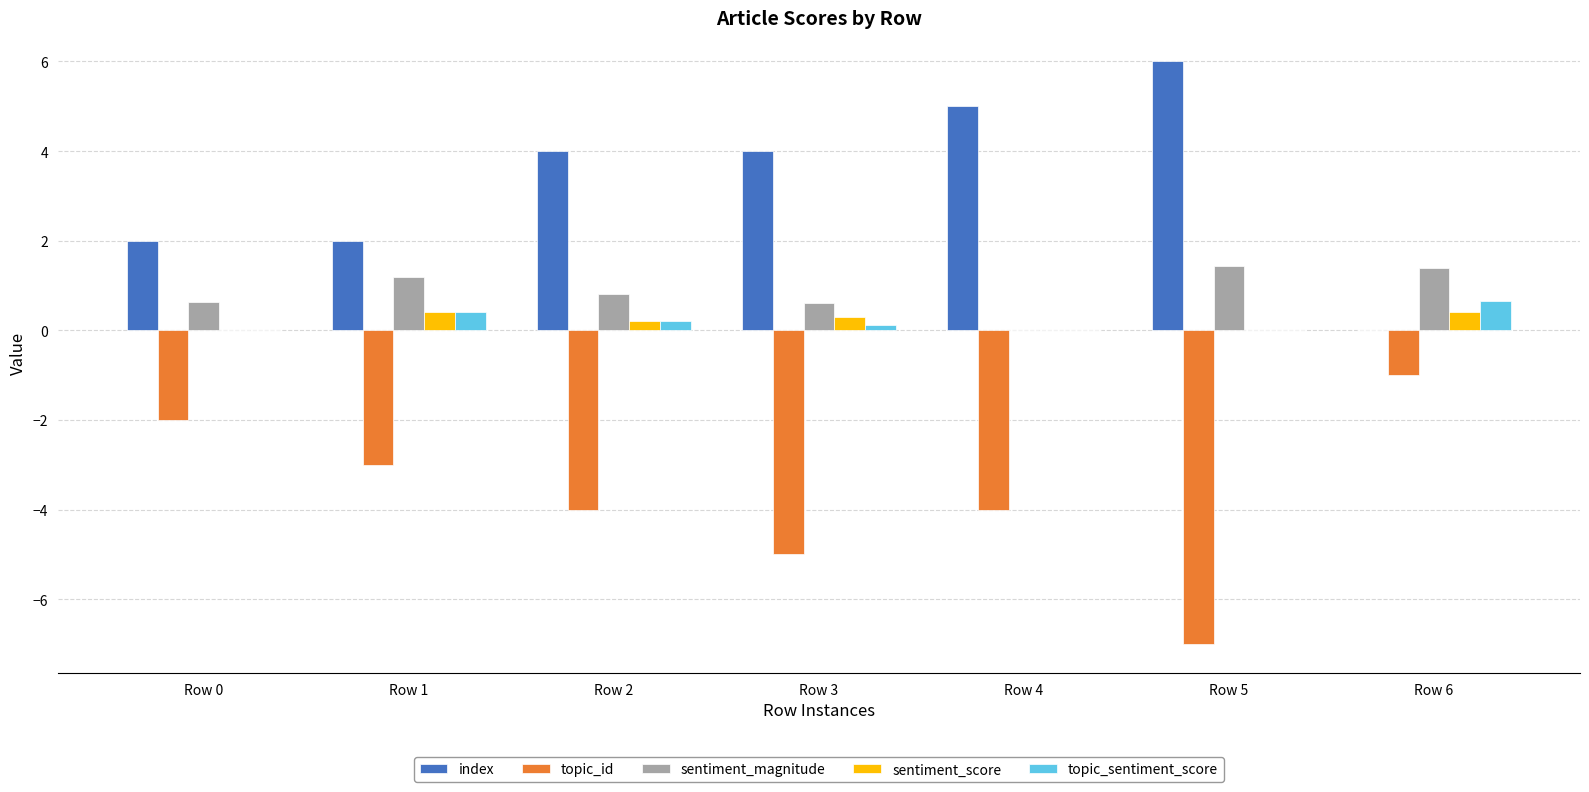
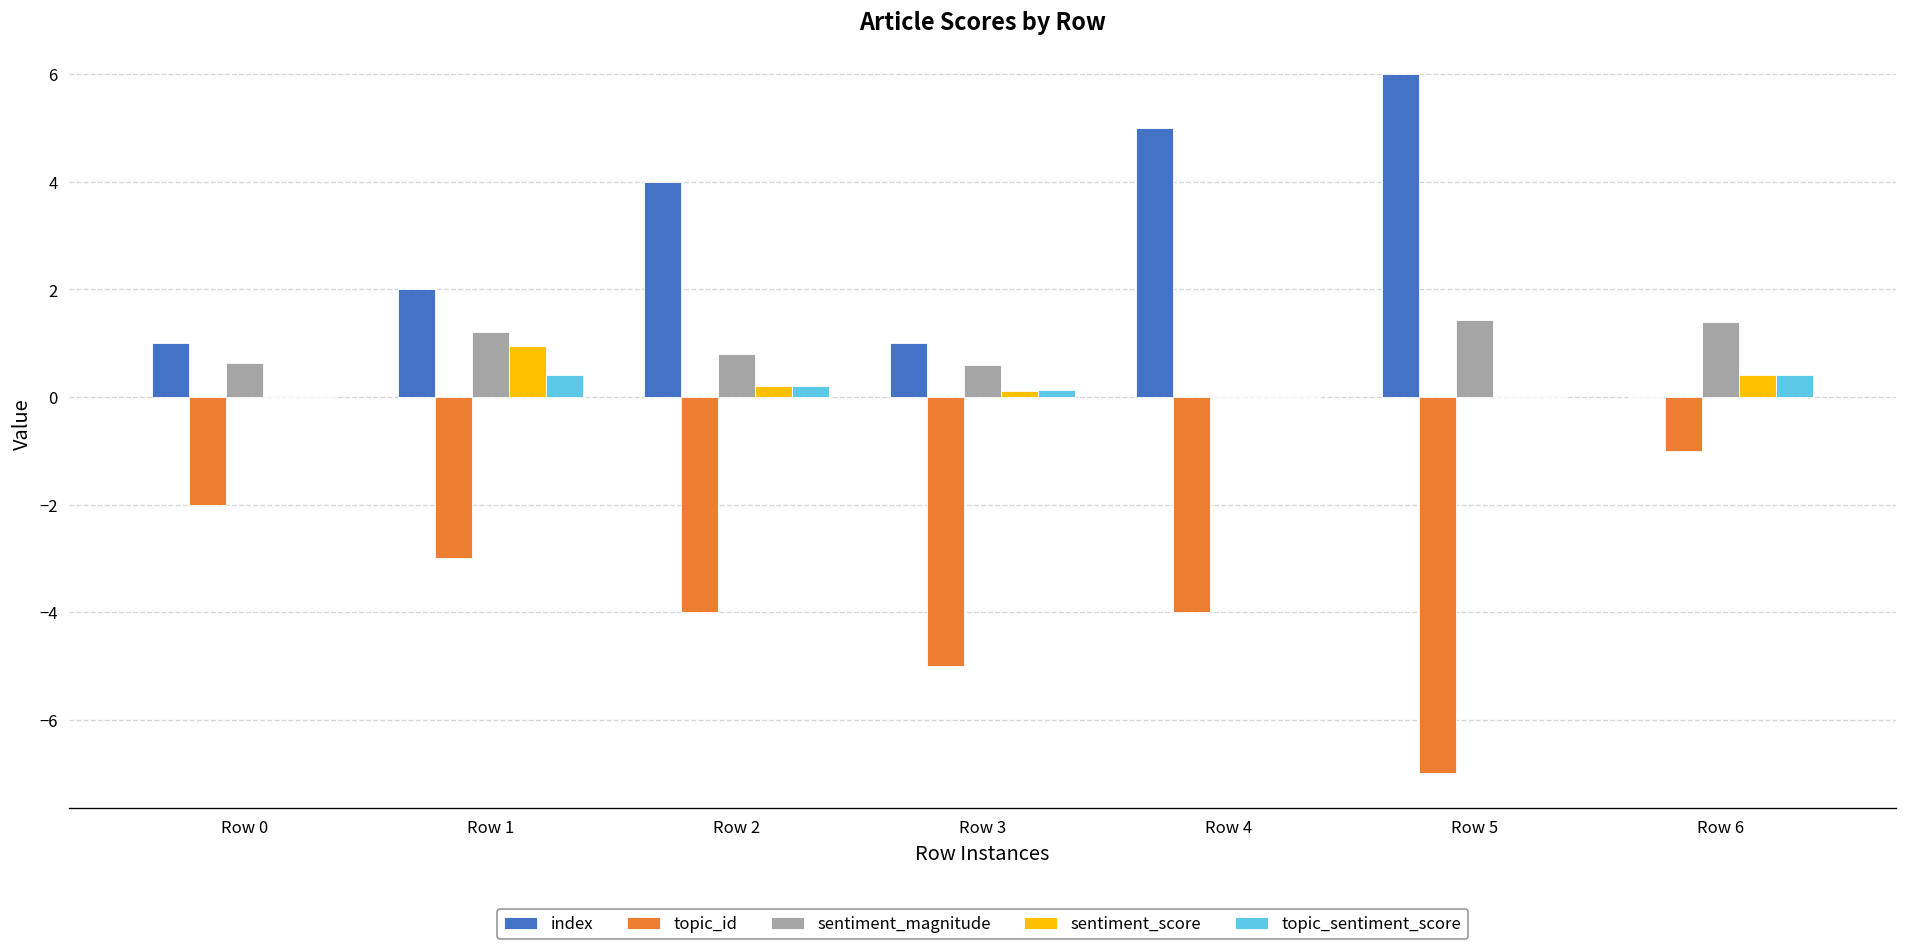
index, Row 0: 2 -> 1
sentiment_score, Row 1: 0.4 -> 1.0
index, Row 3: 4 -> 1
sentiment_score, Row 3: 0.3 -> 0.1
topic_sentiment_score, Row 6: 0.7 -> 0.4
